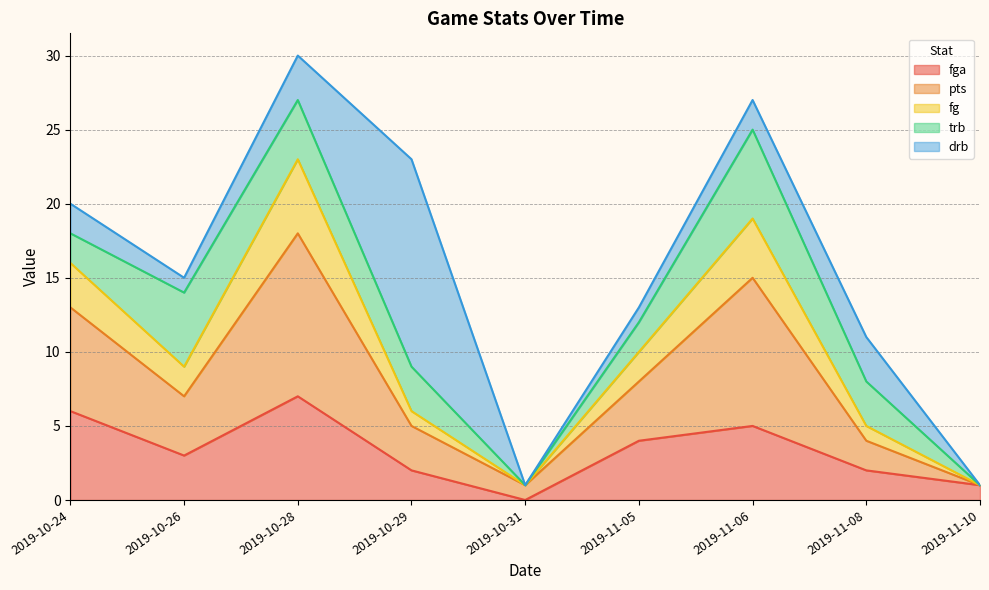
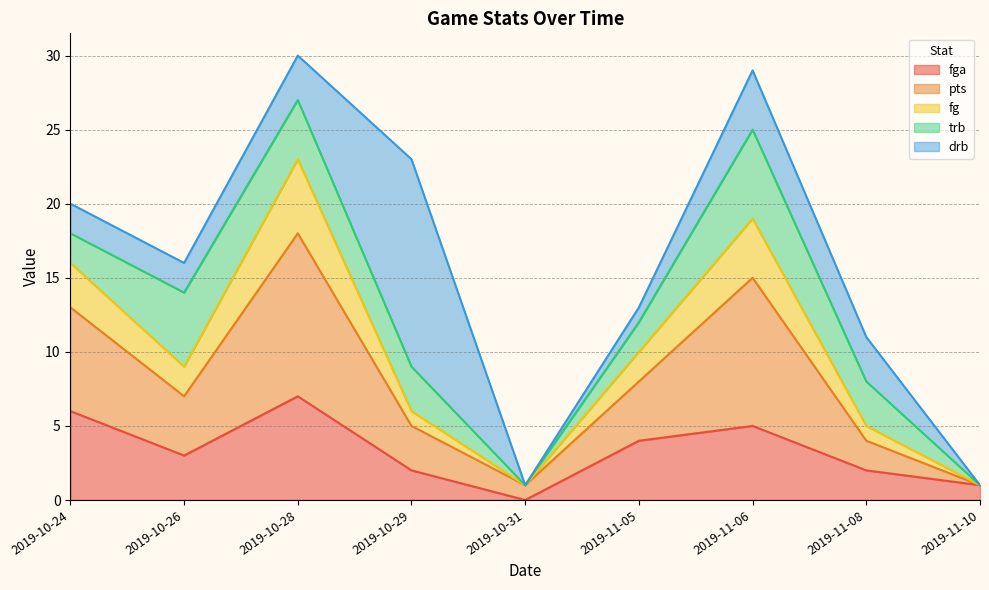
drb, 2019-10-26: 1 -> 2
drb, 2019-11-06: 2 -> 4
